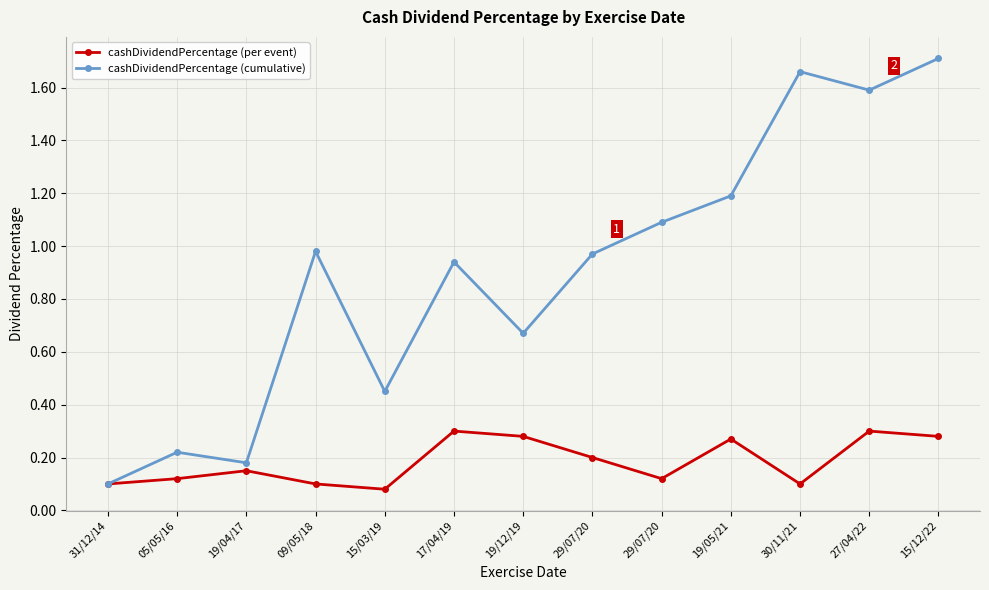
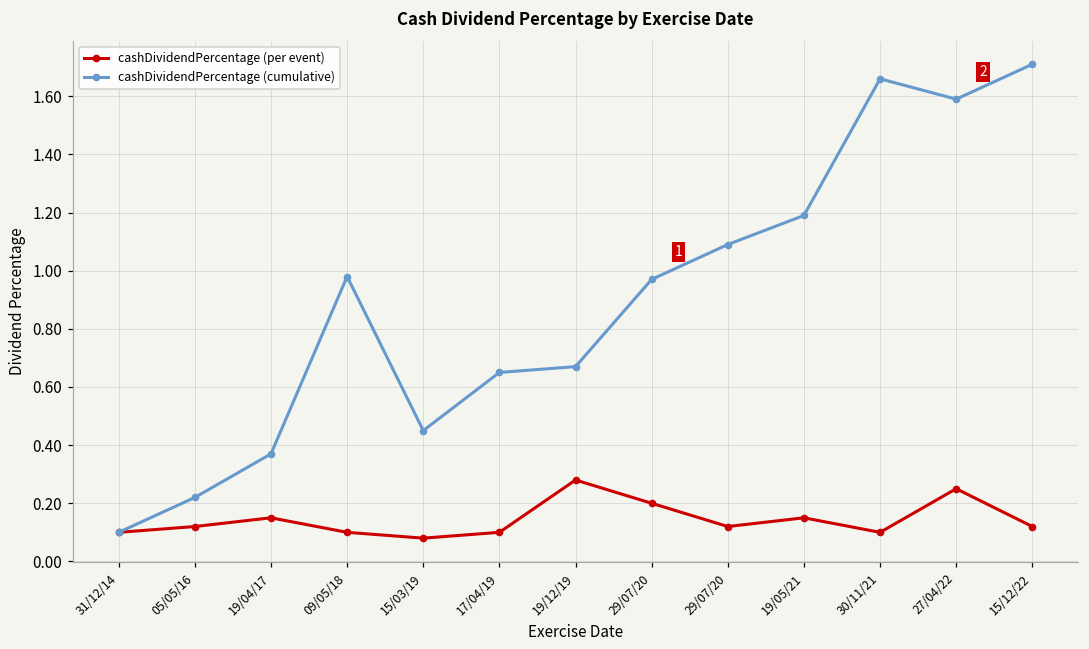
cashDividendPercentage (cumulative), 19/04/17: 0.18 -> 0.37
cashDividendPercentage (per event), 17/04/19: 0.3 -> 0.1
cashDividendPercentage (cumulative), 17/04/19: 0.94 -> 0.65
cashDividendPercentage (per event), 19/05/21: 0.27 -> 0.15
cashDividendPercentage (per event), 27/04/22: 0.30 -> 0.25
cashDividendPercentage (per event), 15/12/22: 0.28 -> 0.12
